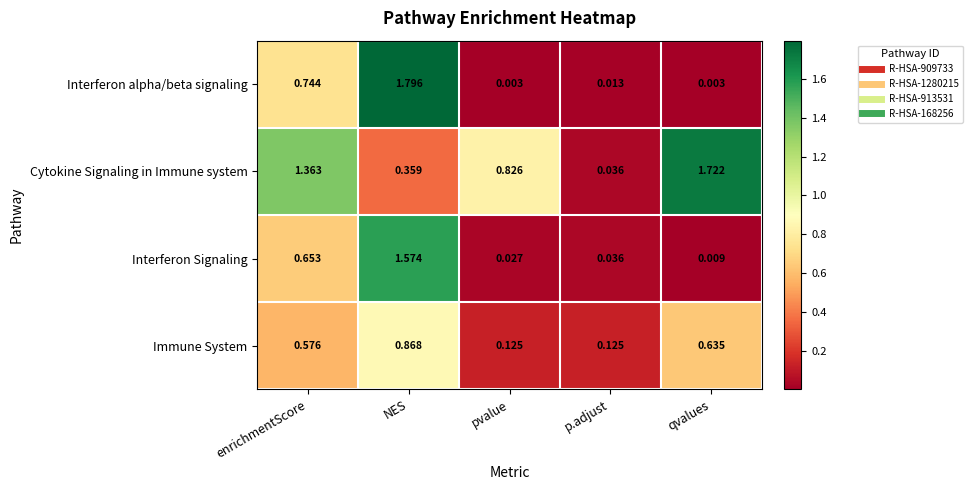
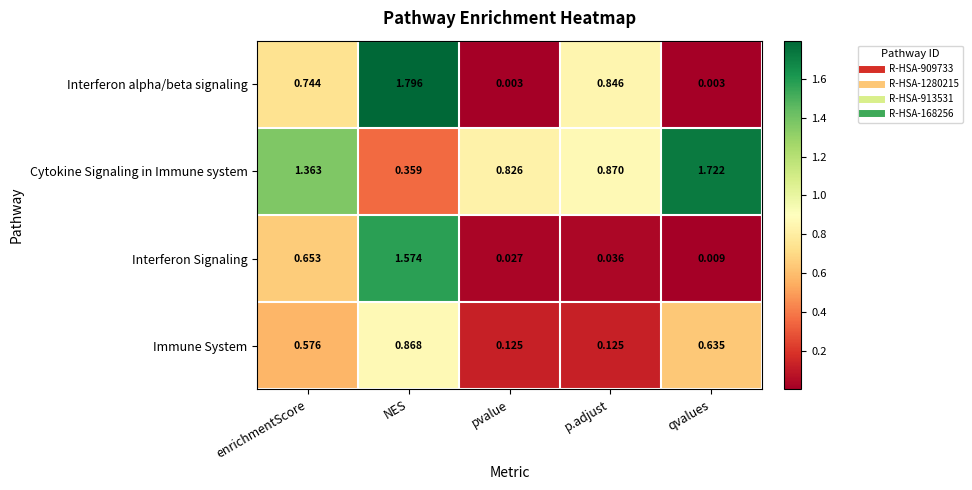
Interferon alpha/beta signaling, p.adjust: 0.013 -> 0.846
Cytokine Signaling in Immune system, p.adjust: 0.036 -> 0.870
